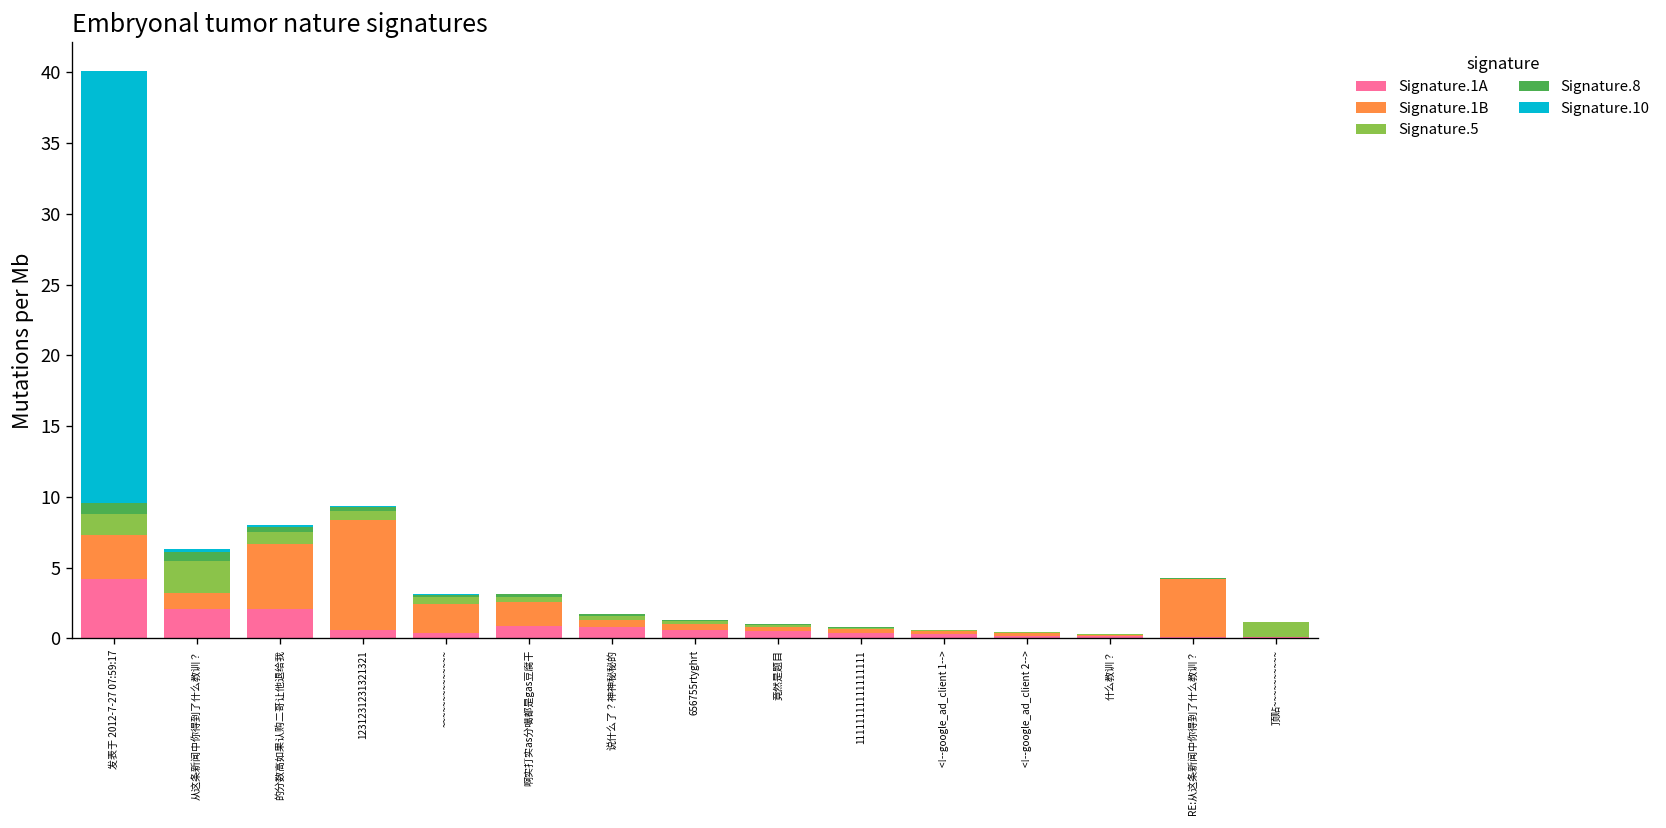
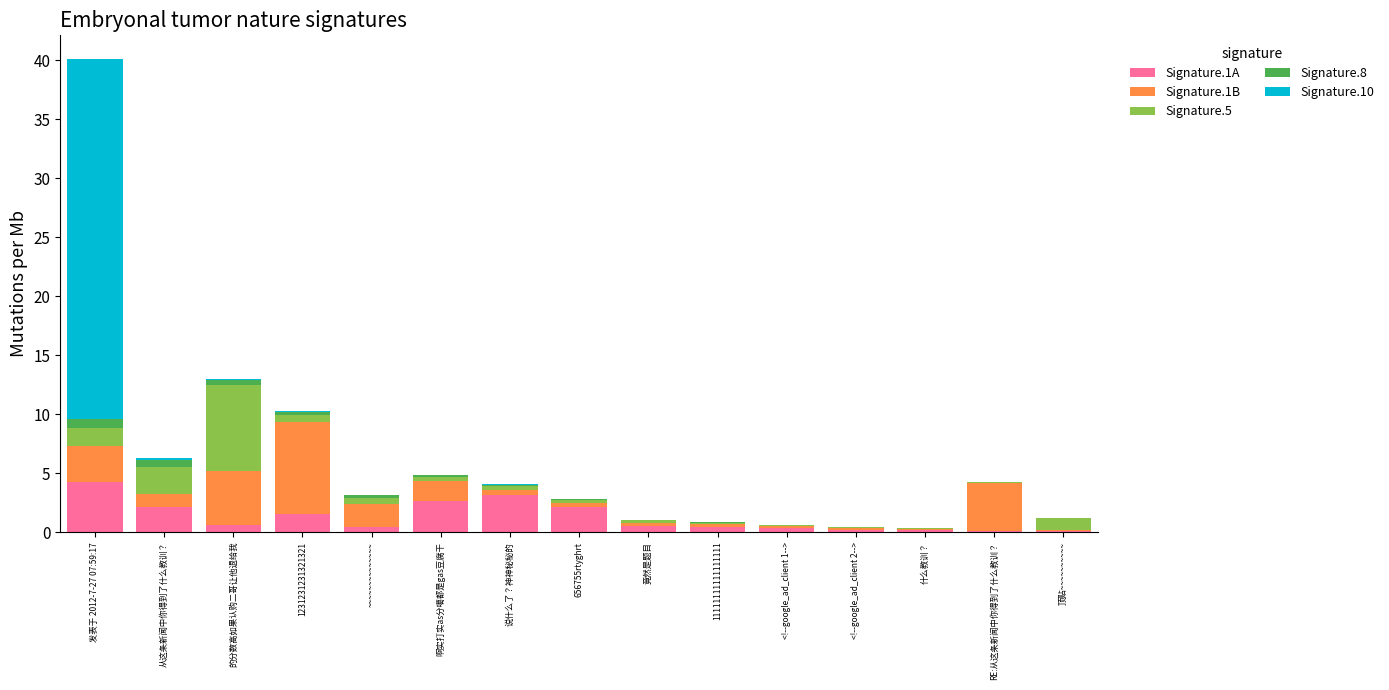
Signature.1A, 的分数高如果认购二哥让他退给我: 2.1 -> 0.6
Signature.5, 的分数高如果认购二哥让他退给我: 0.8 -> 7.3
Signature.1A, 1231231231321321: 0.6 -> 1.5
Signature.1A, 啊实打实as分噶都是gas豆腐干: 0.9 -> 2.6
Signature.1A, 说什么了？神神秘秘的: 0.8 -> 3.1
Signature.1A, 656755rtyghrt: 0.6 -> 2.1
